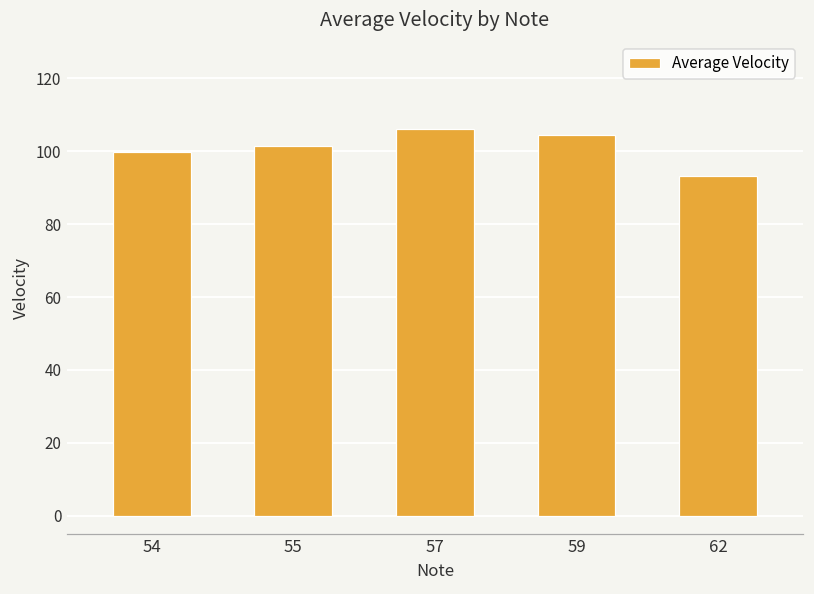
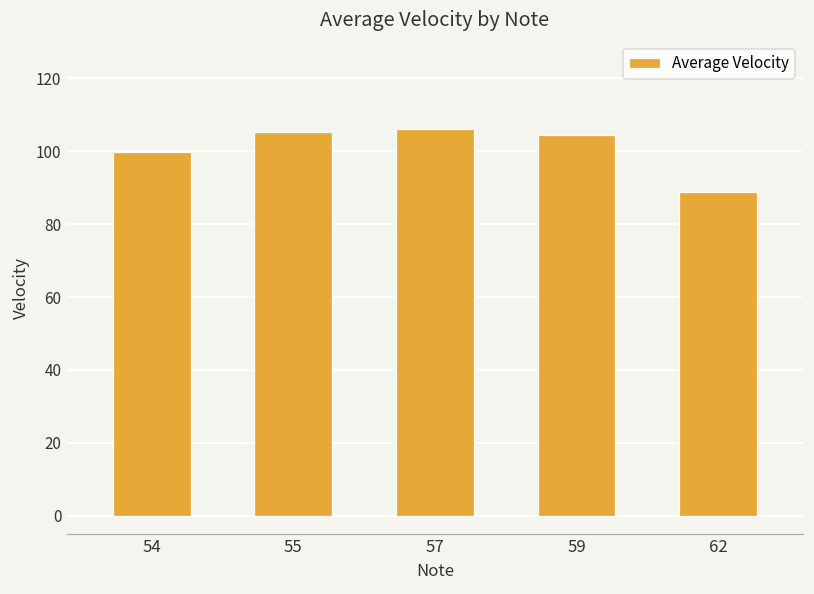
55: 101 -> 105
62: 93 -> 89
